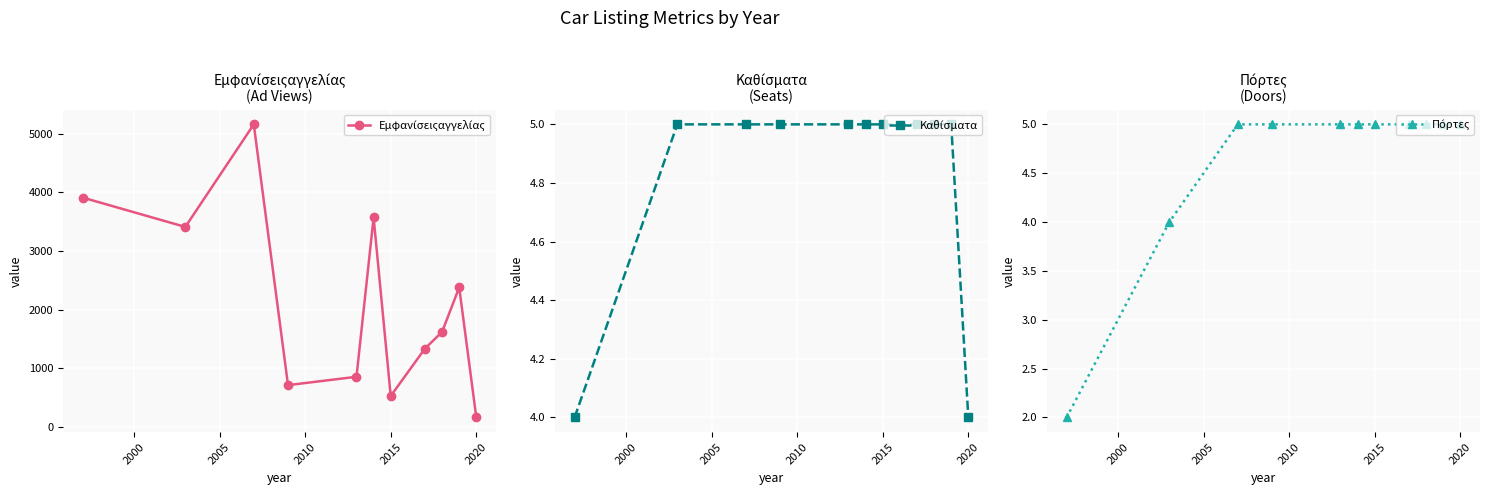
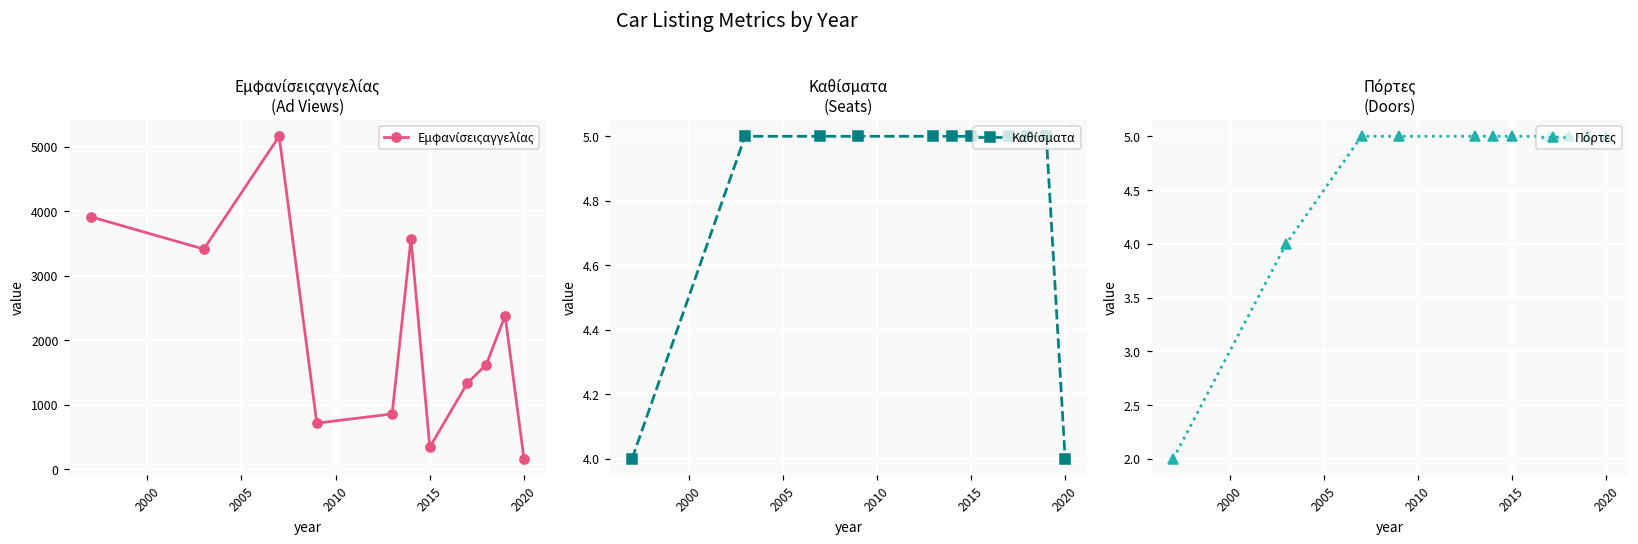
Εμφανίσειςαγγελίας (Ad Views), 2015: 500 -> 300
